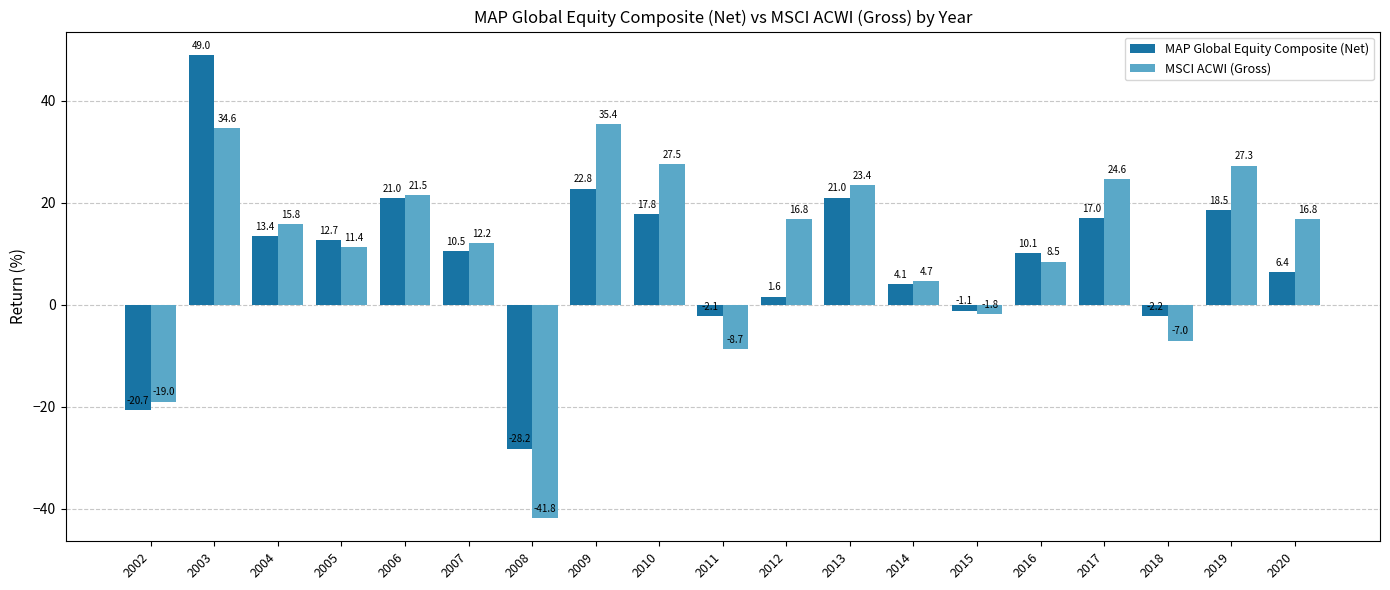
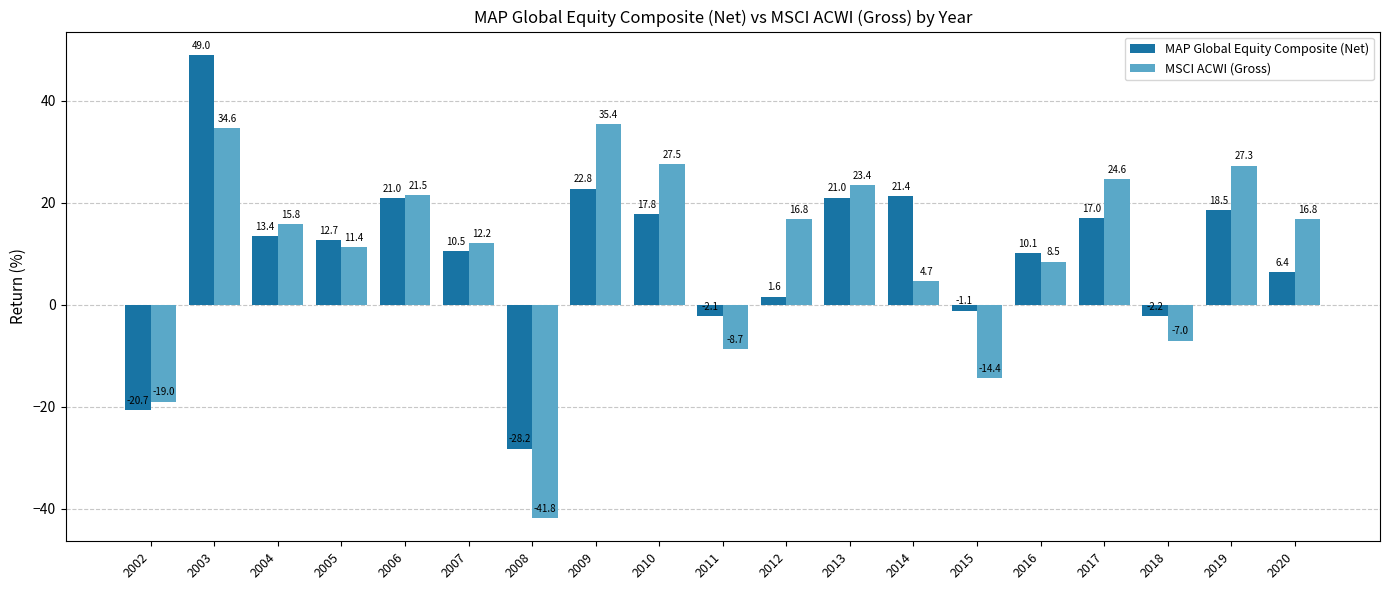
MAP Global Equity Composite (Net), 2014: 4.1 -> 21.4
MSCI ACWI (Gross), 2015: -1.8 -> -14.4
